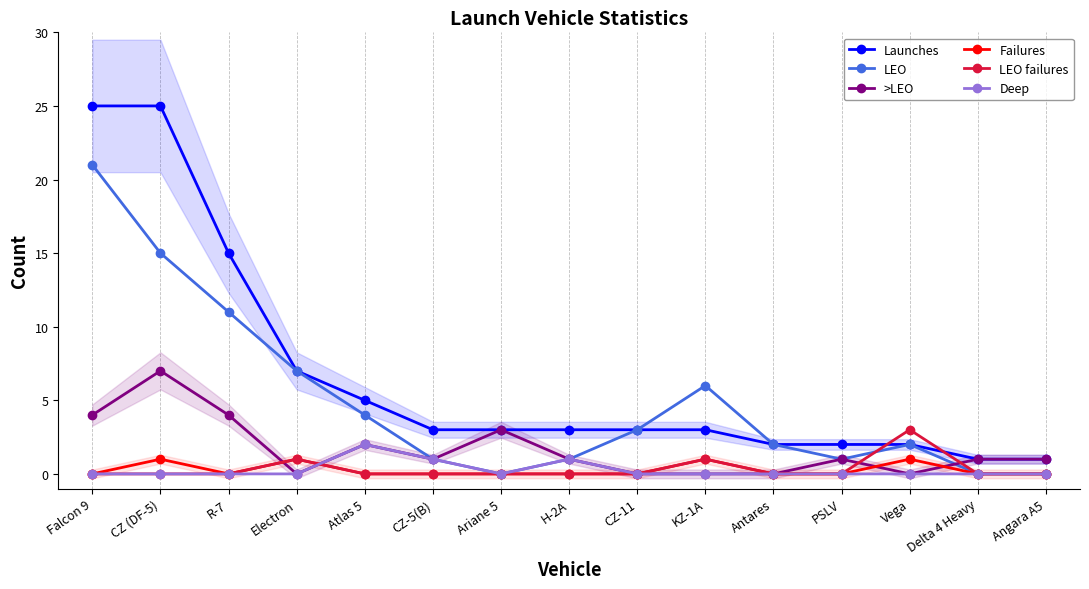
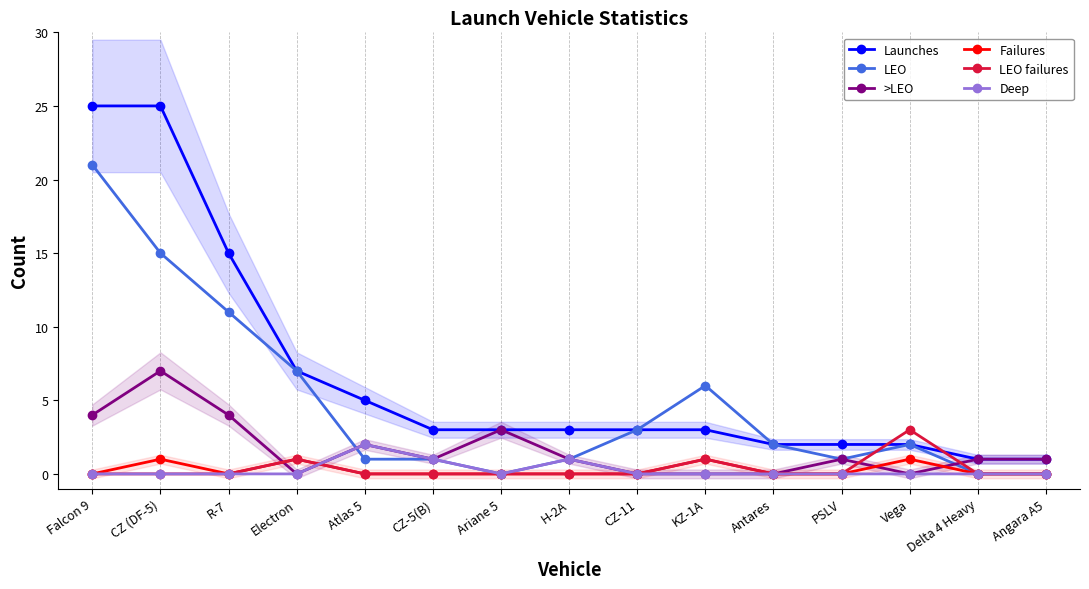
LEO, Atlas 5: 4 -> 1
